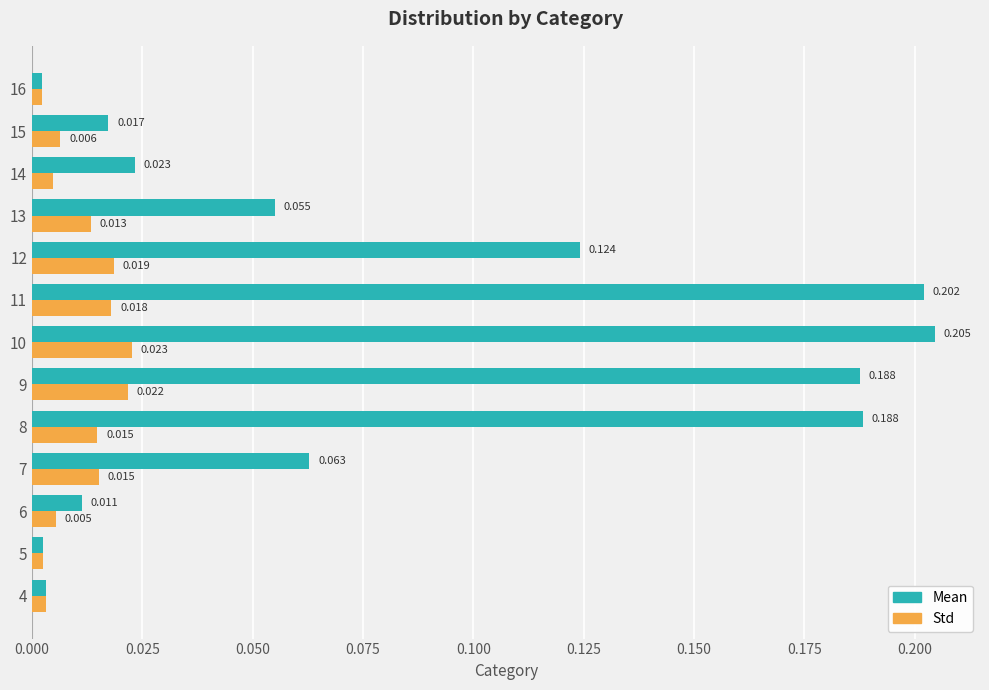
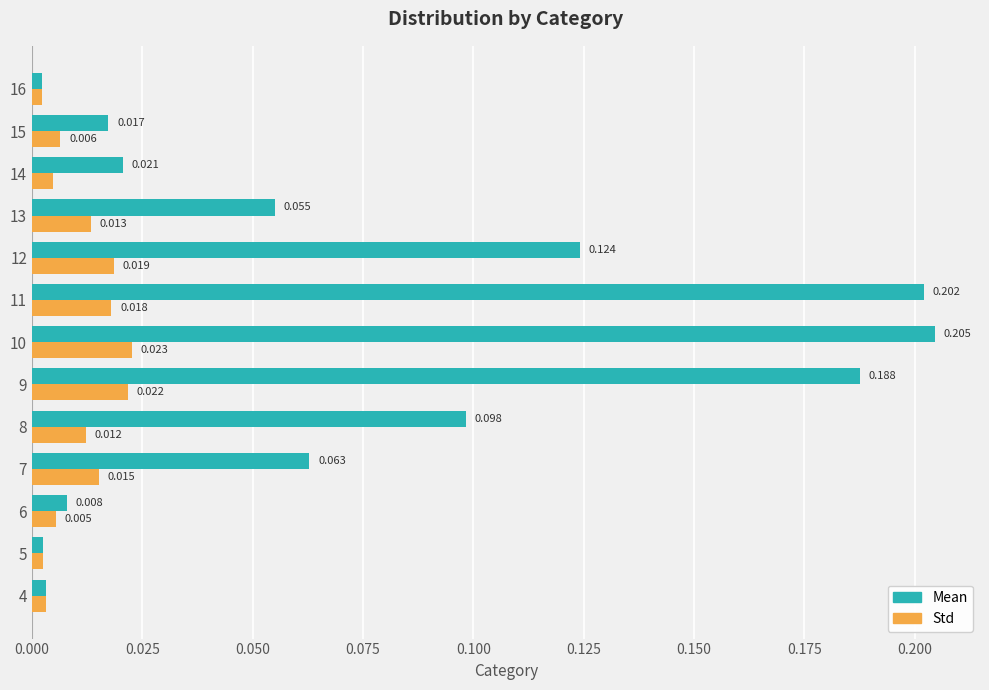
Mean, 14: 0.023 -> 0.021
Mean, 8: 0.188 -> 0.098
Std, 8: 0.015 -> 0.012
Mean, 6: 0.011 -> 0.008
